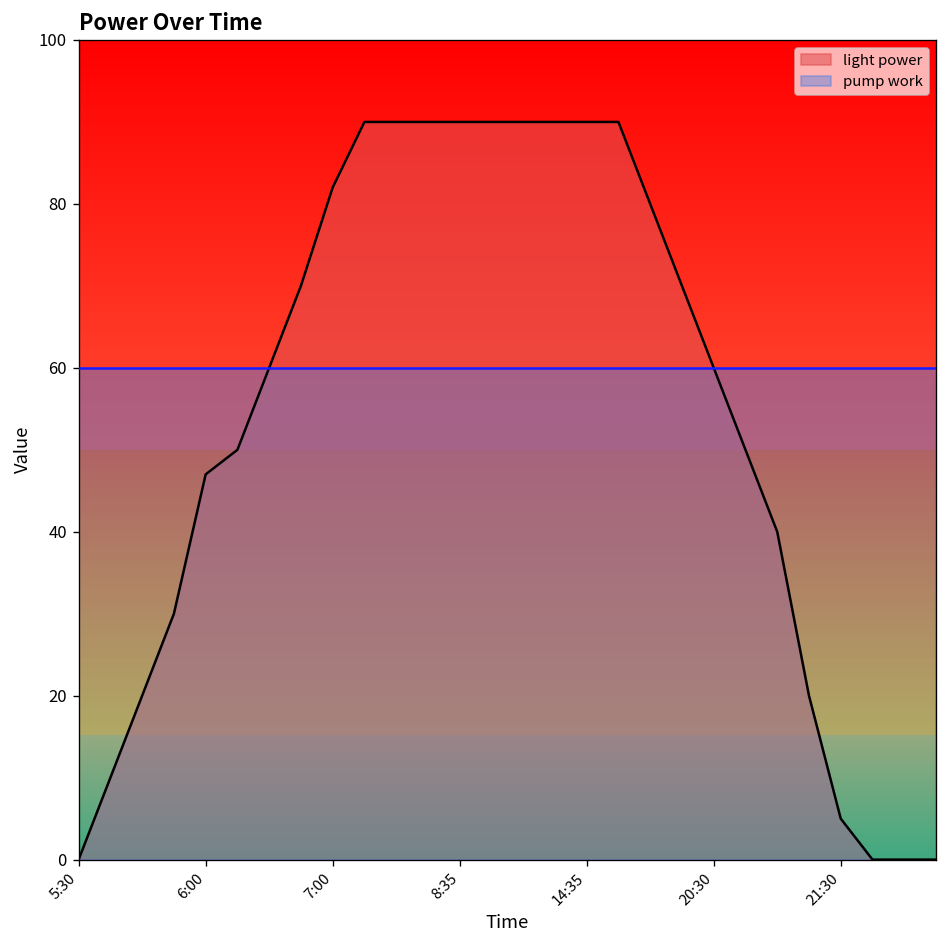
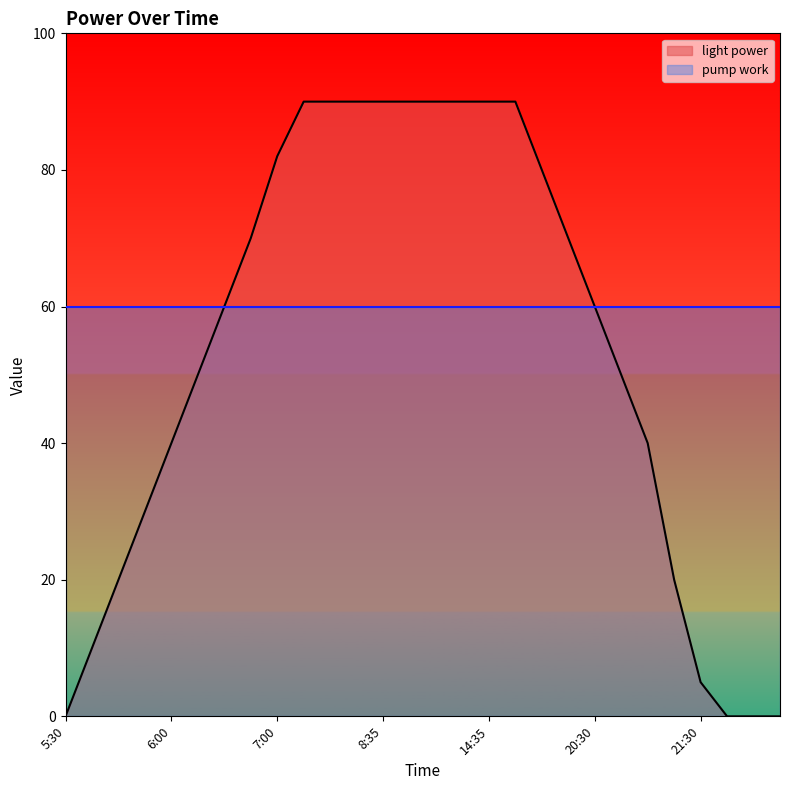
light power, 6:00: 47 -> 40
